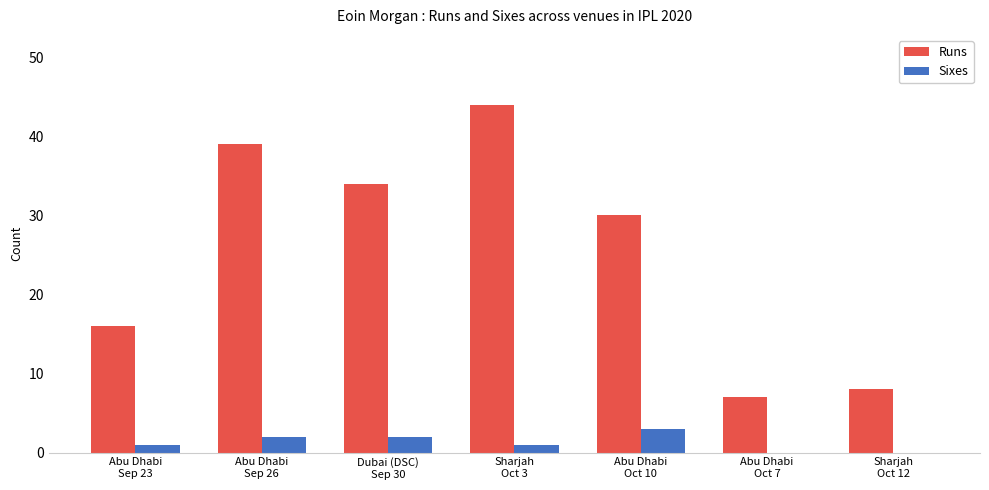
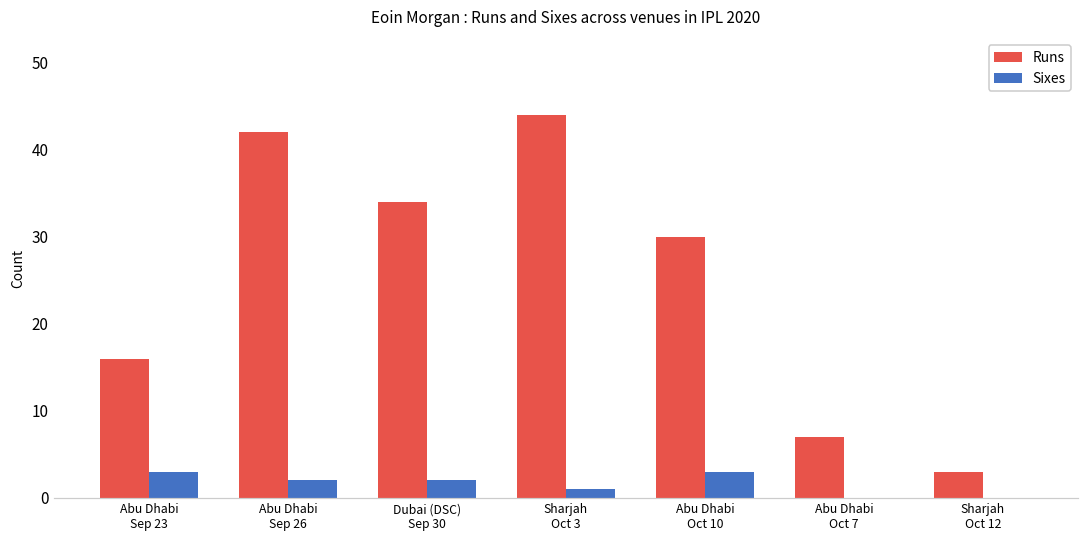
Sixes, Abu Dhabi Sep 23: 1 -> 3
Runs, Abu Dhabi Sep 26: 39 -> 42
Runs, Sharjah Oct 12: 8 -> 3
